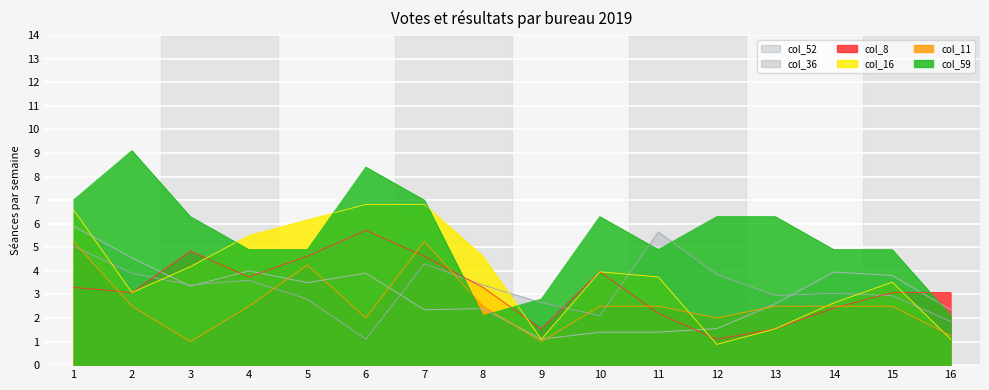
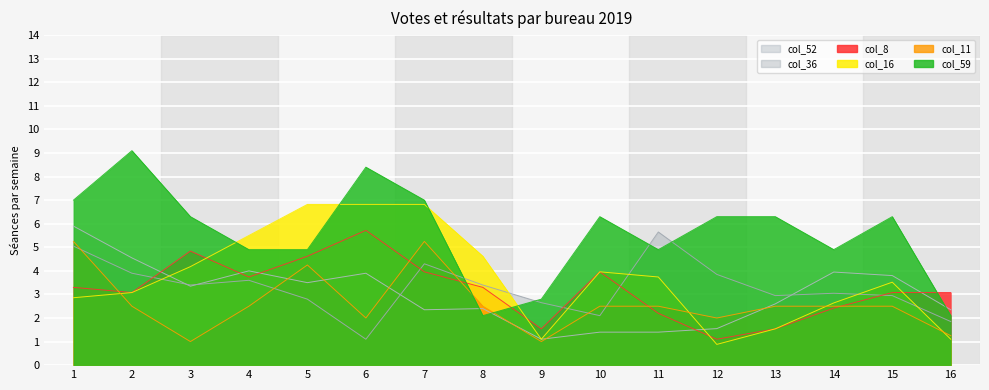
col_16, 1: 6.6 -> 2.9
col_16, 5: 6.2 -> 6.8
col_8, 7: 4.6 -> 4.0
col_59, 15: 4.9 -> 6.3
